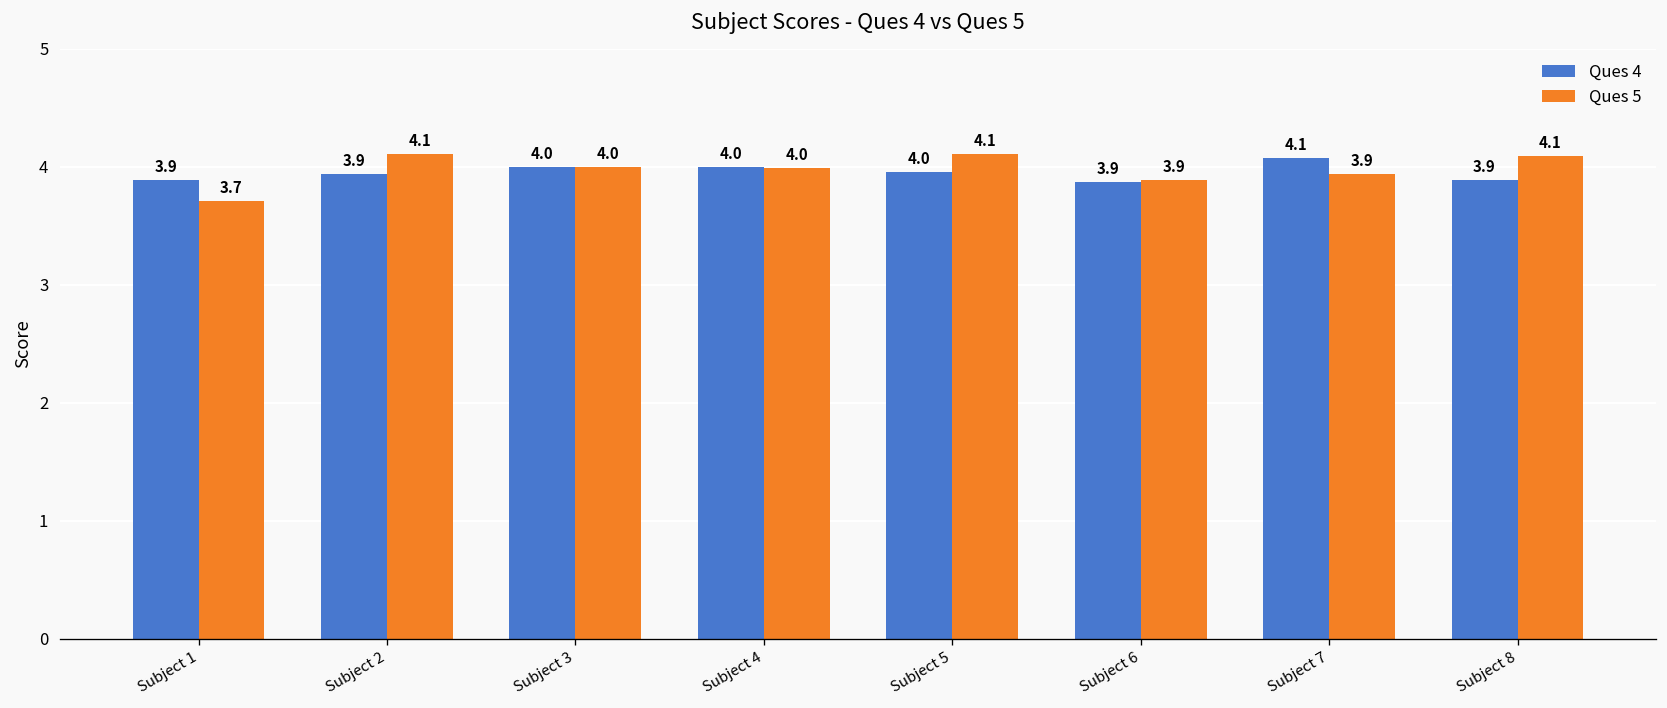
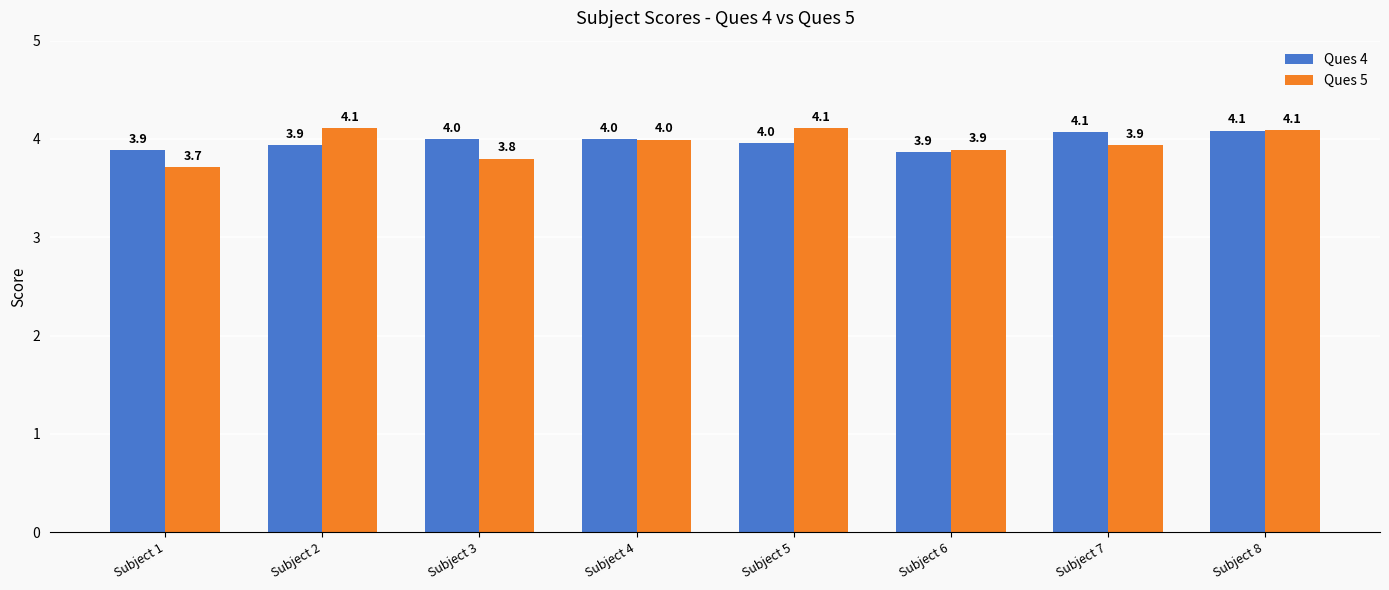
Ques 5, Subject 3: 4.0 -> 3.8
Ques 4, Subject 8: 3.9 -> 4.1
